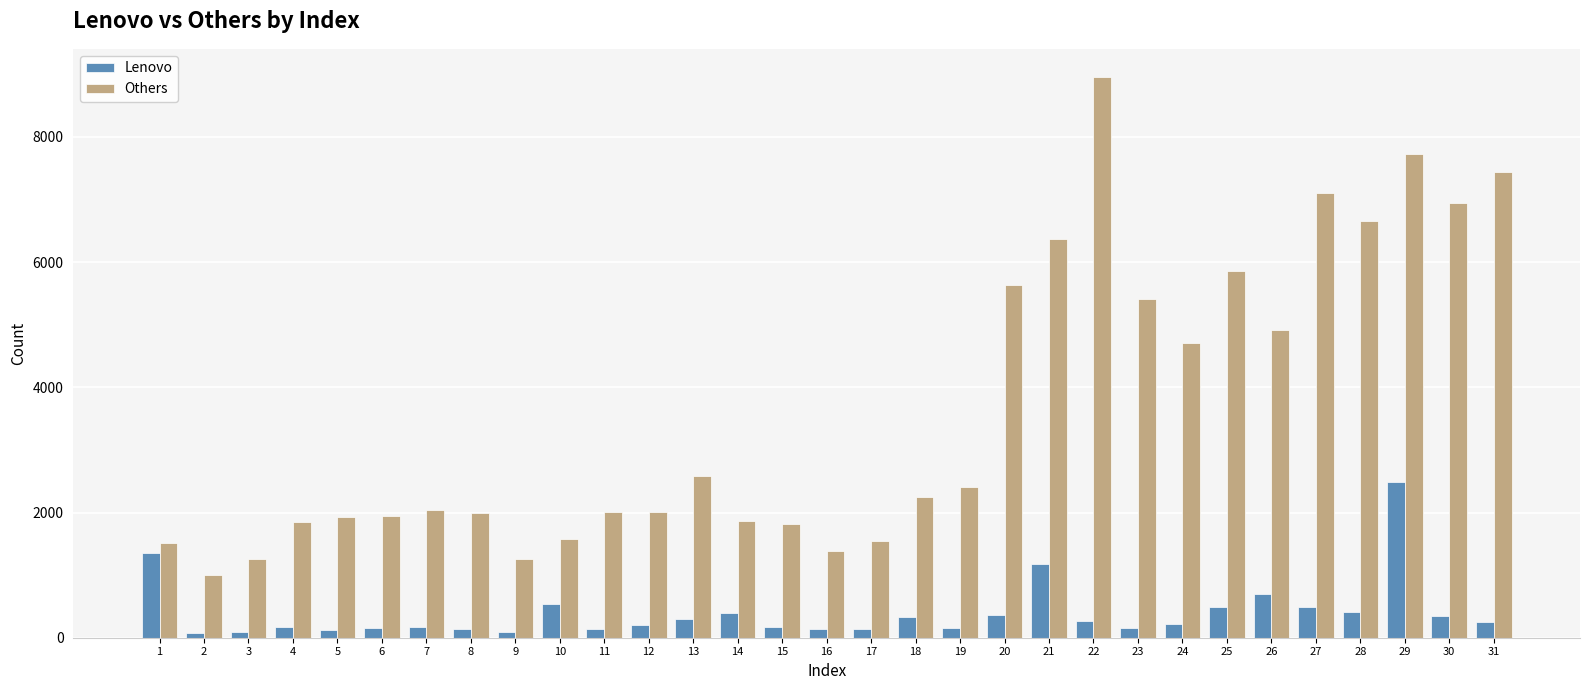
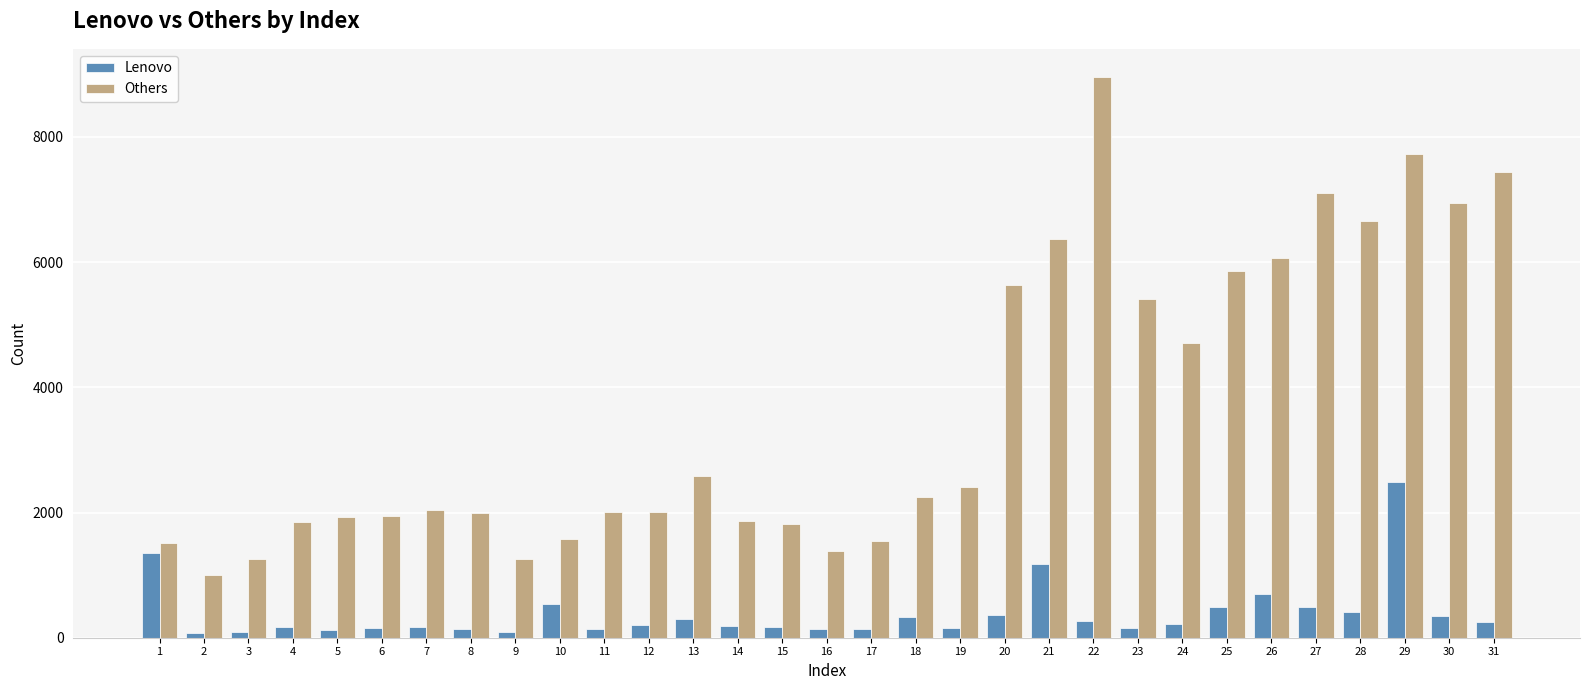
Lenovo, 14: 400 -> 200
Others, 26: 4900 -> 6100
